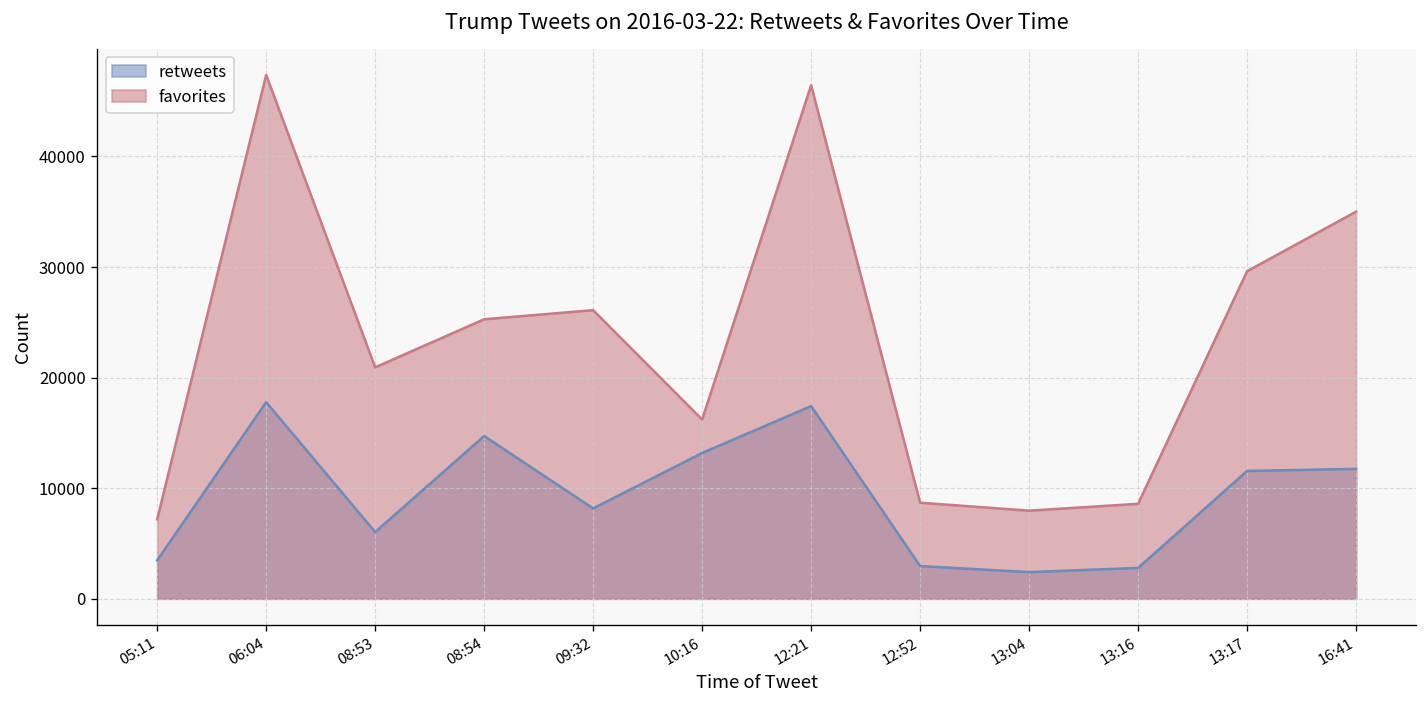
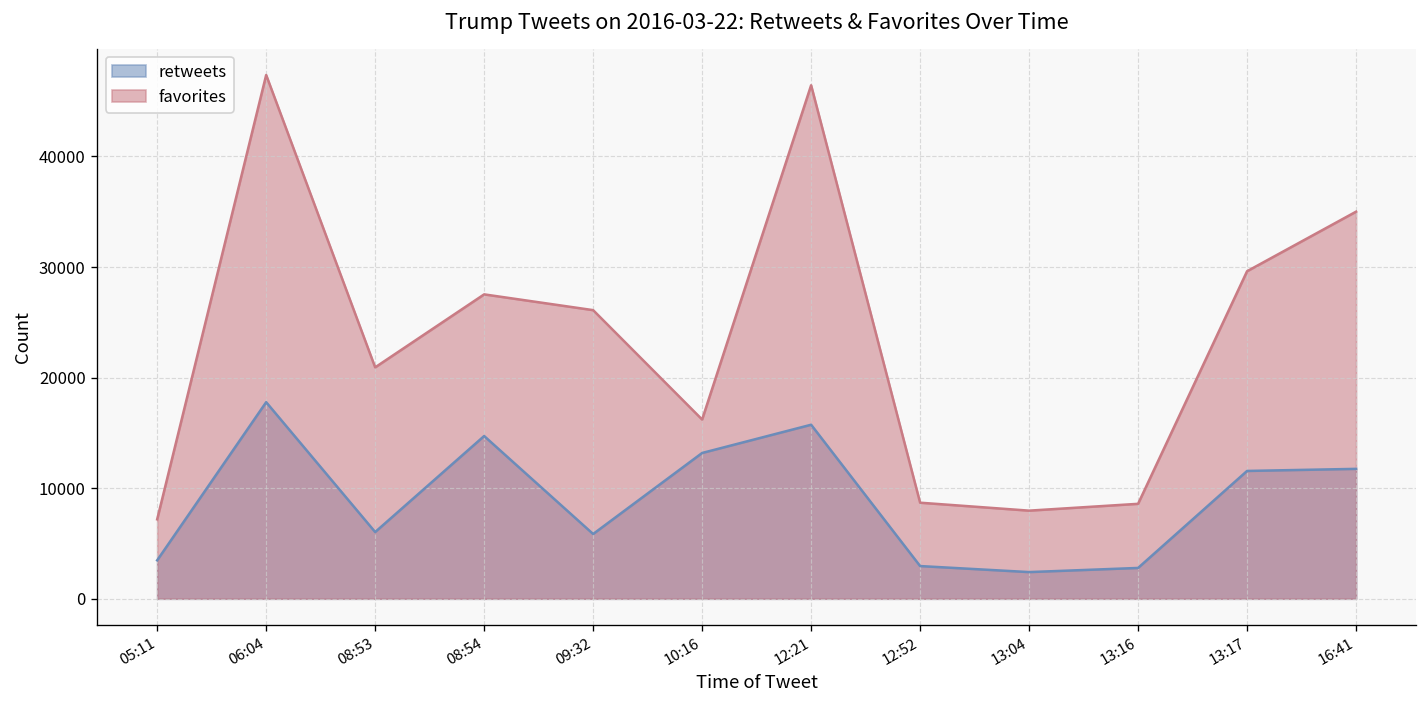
favorites, 08:54: 25000 -> 28000
retweets, 09:32: 8000 -> 6000
retweets, 12:21: 17000 -> 16000
